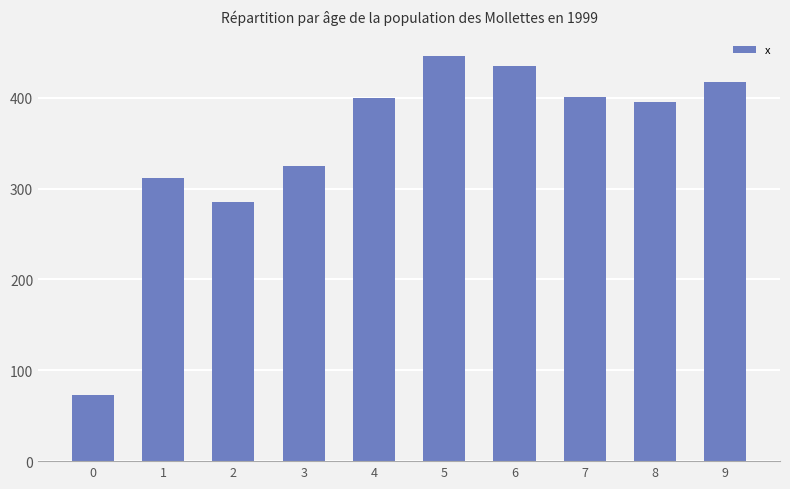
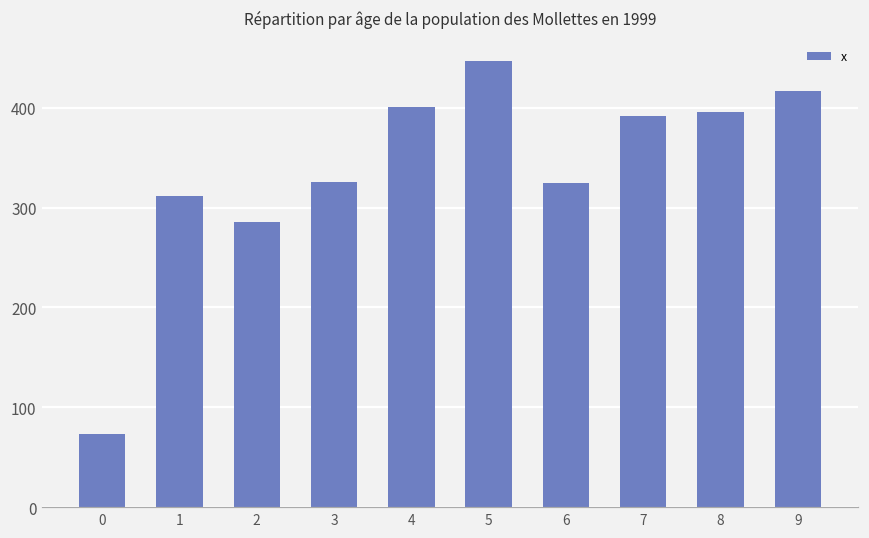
6: 440 -> 320
7: 400 -> 390
